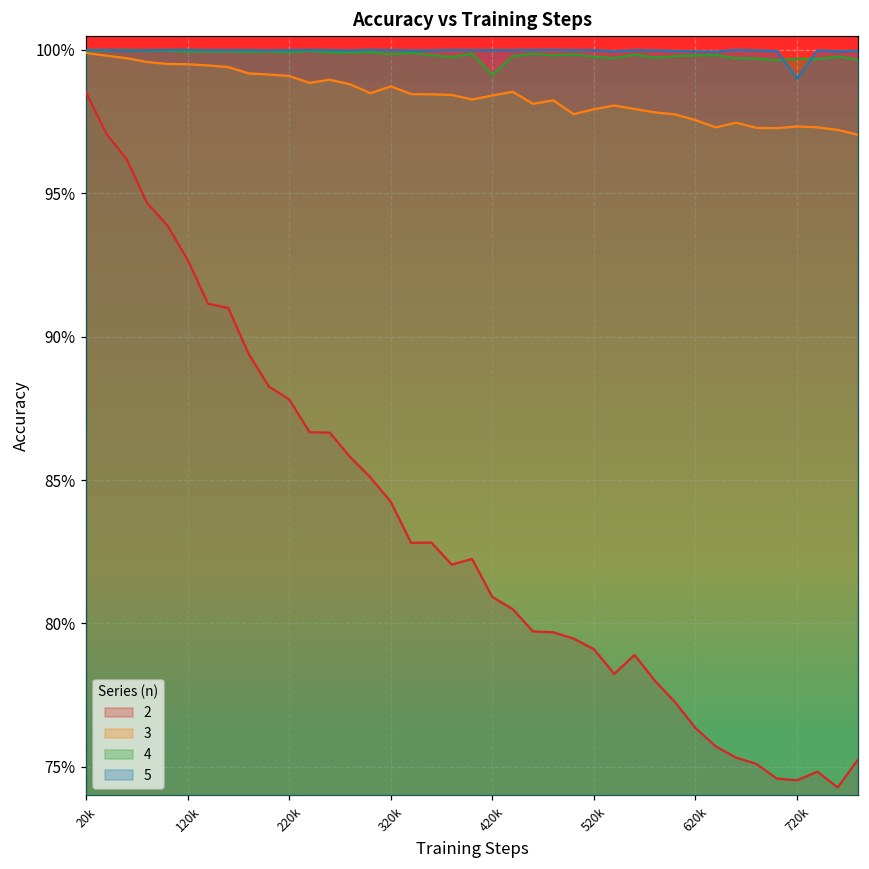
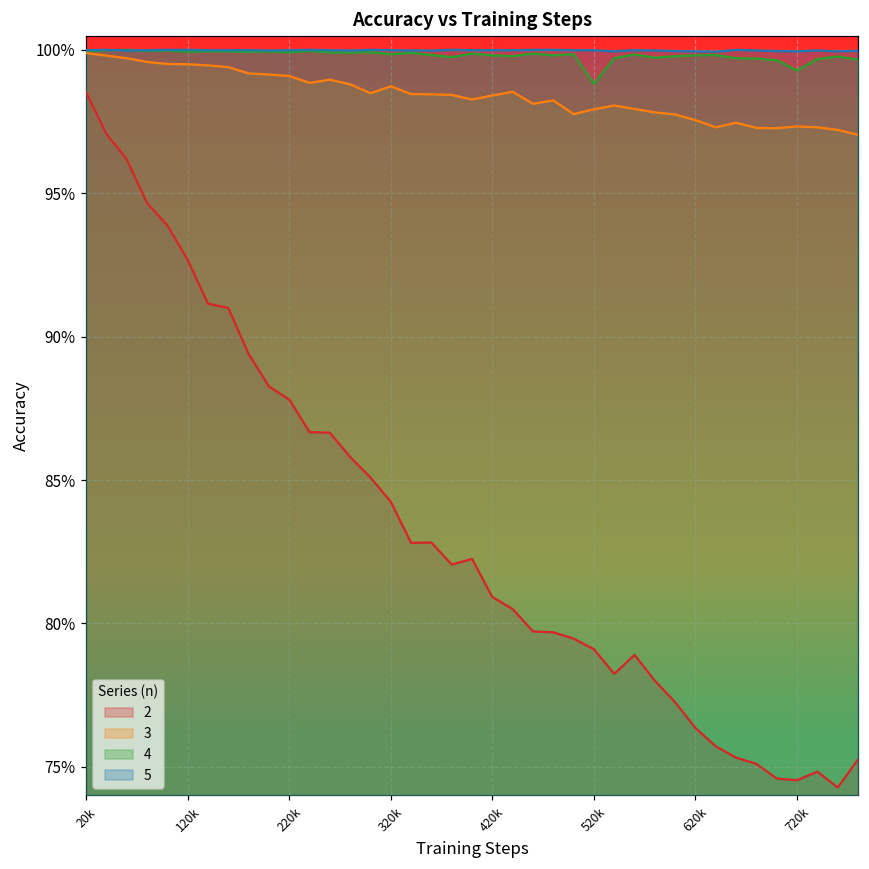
4, 420k: 99.1% -> 99.8%
4, 520k: 99.8% -> 98.8%
4, 720k: 99.7% -> 99.3%
5, 720k: 99.0% -> 100.0%
